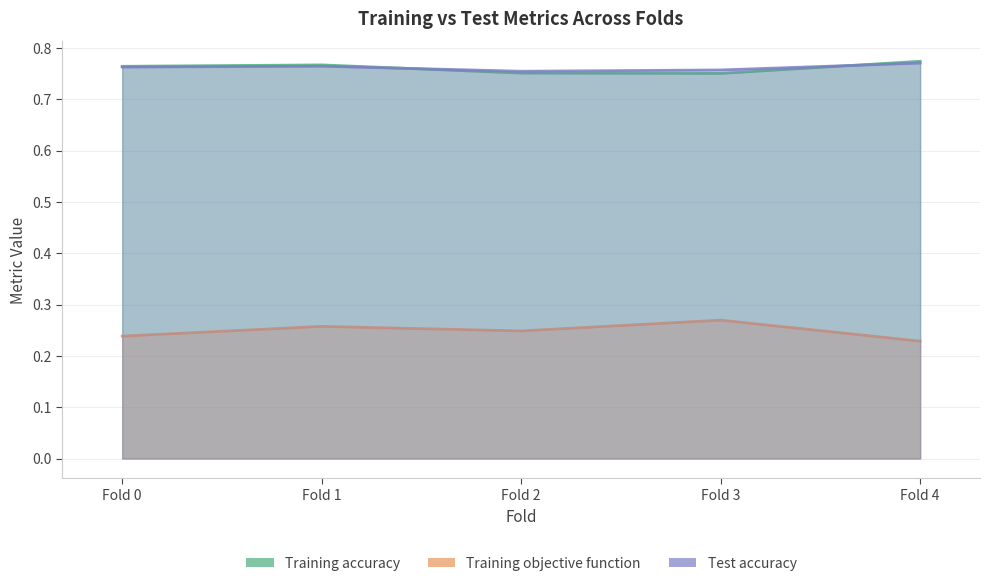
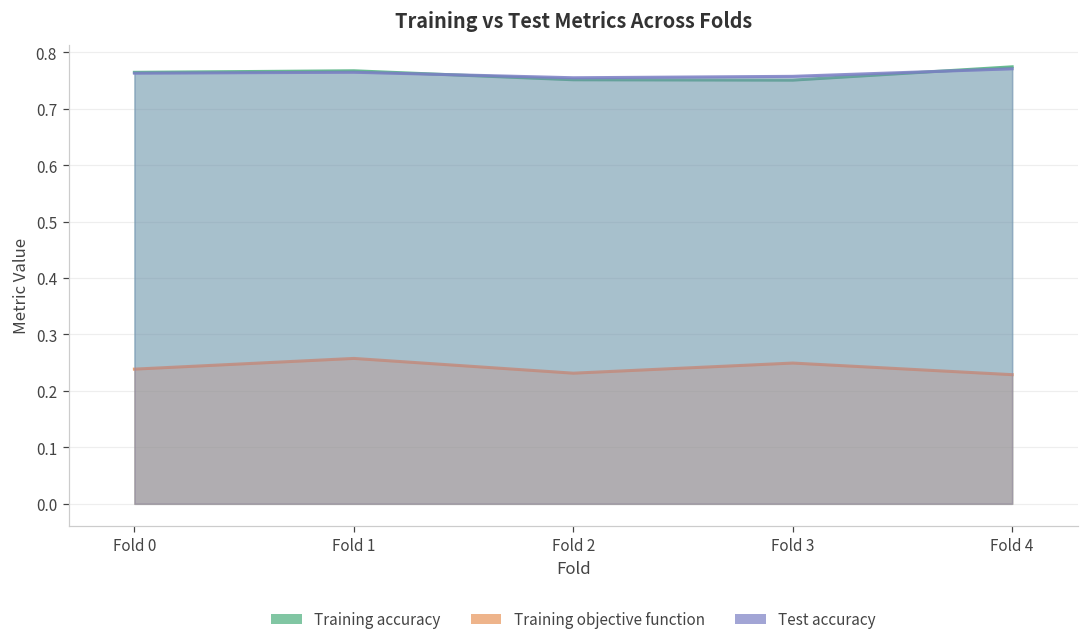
Training objective function, Fold 2: 0.25 -> 0.23
Training objective function, Fold 3: 0.27 -> 0.25
